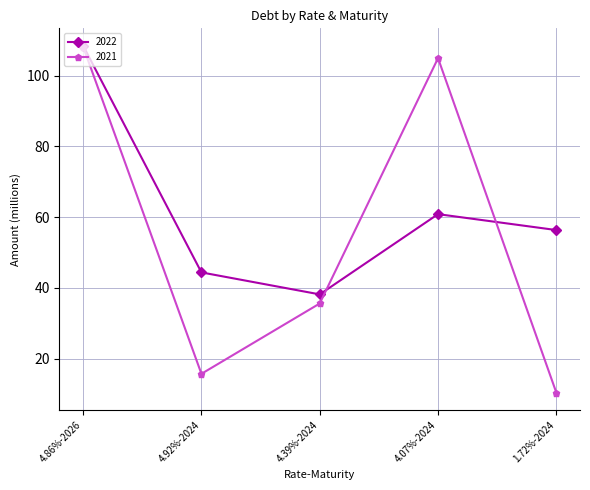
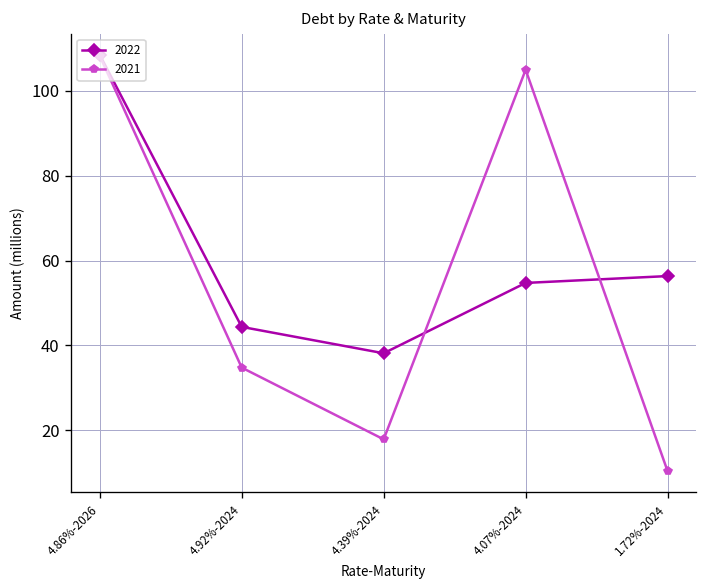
2021, 4.92%-2024: 16 -> 35
2021, 4.39%-2024: 36 -> 18
2022, 4.07%-2024: 61 -> 55
